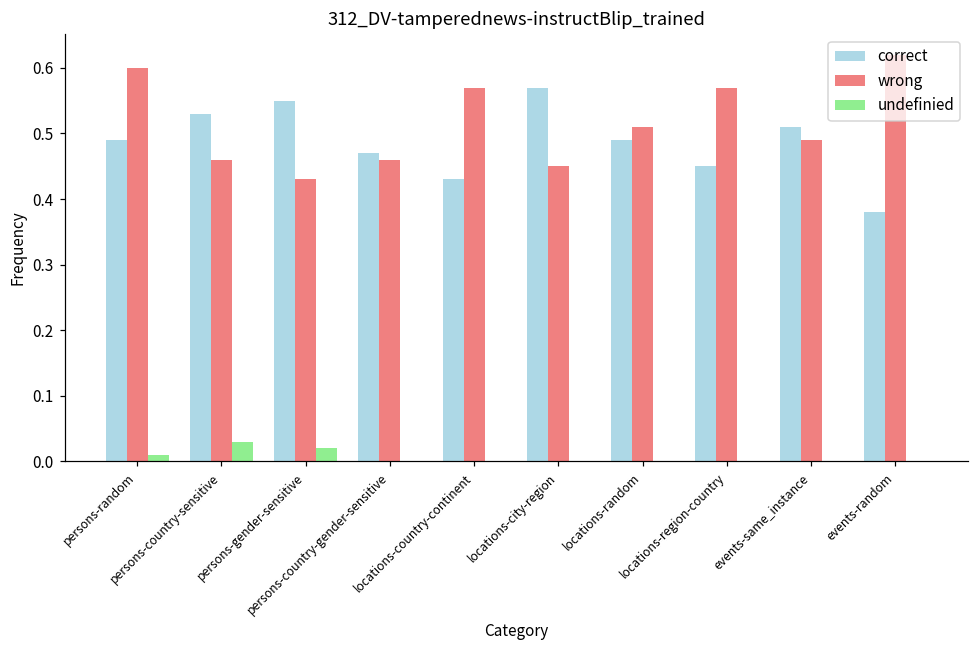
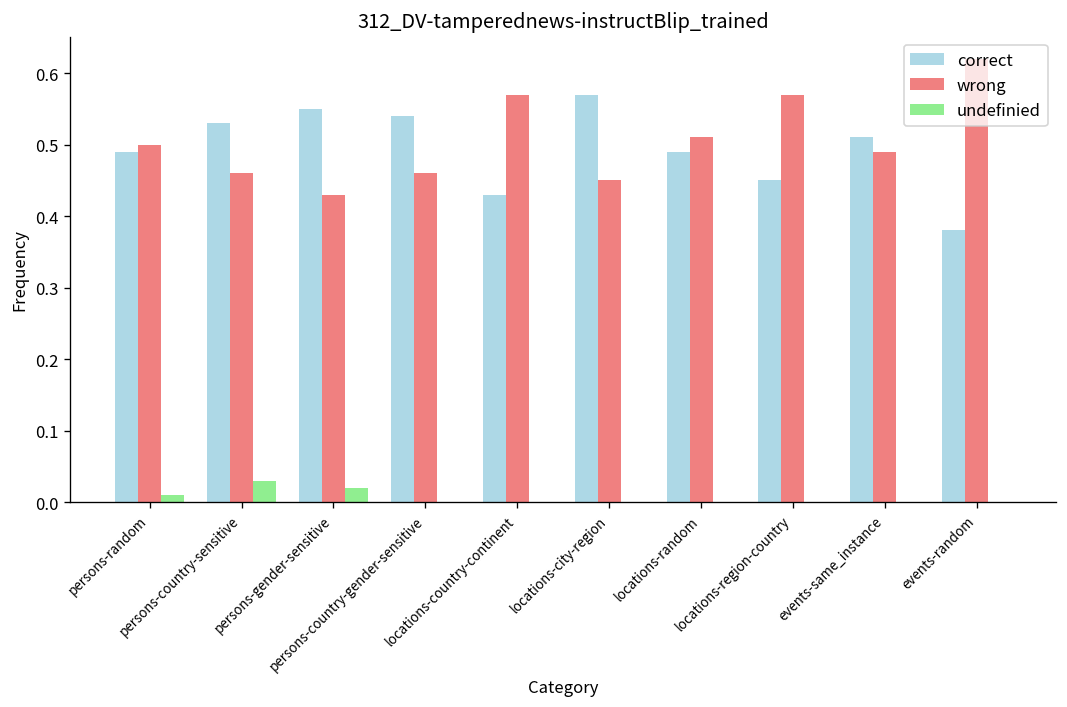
wrong, persons-random: 0.6 -> 0.5
correct, persons-country-gender-sensitive: 0.47 -> 0.54
